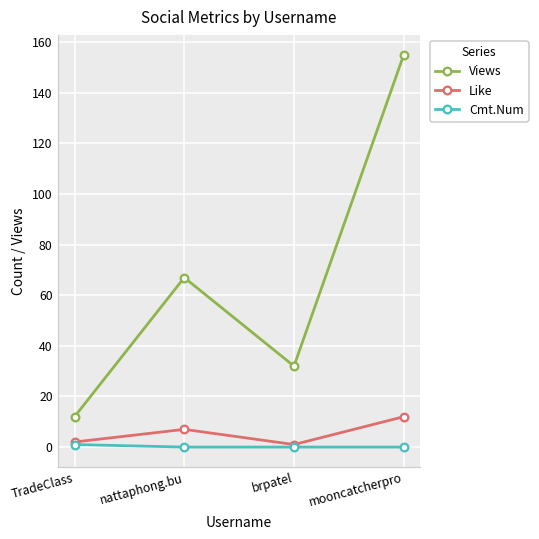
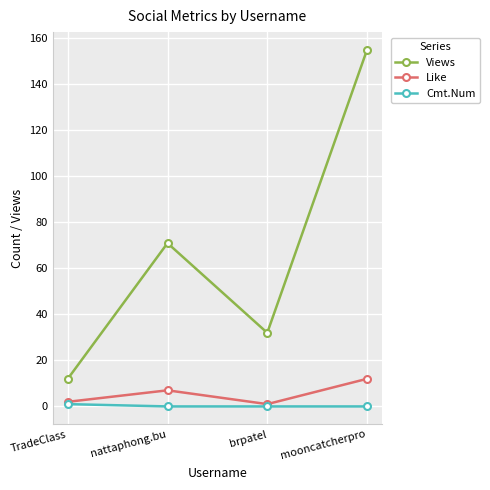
Views, nattaphong.bu: 67 -> 71
